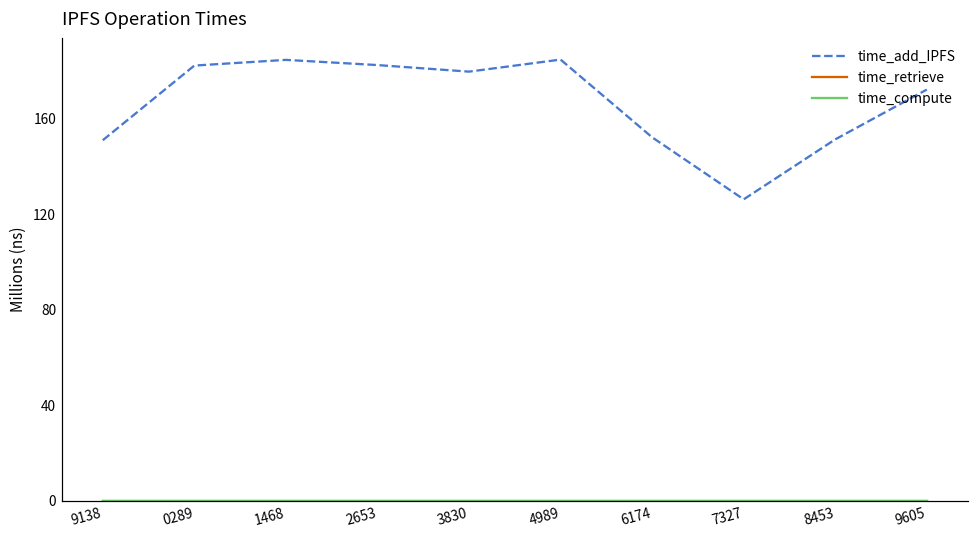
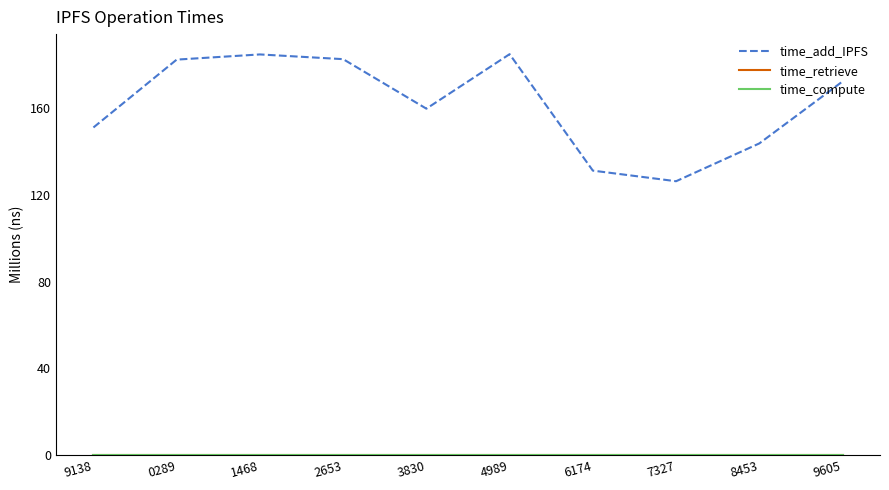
time_add_IPFS, 3830: 180 -> 160
time_add_IPFS, 6174: 152 -> 131
time_add_IPFS, 8453: 151 -> 144
